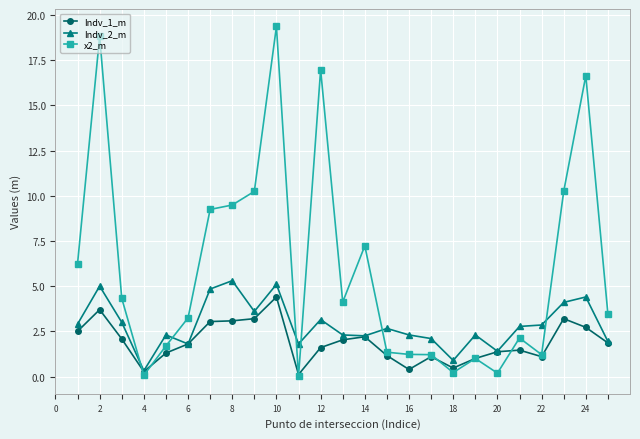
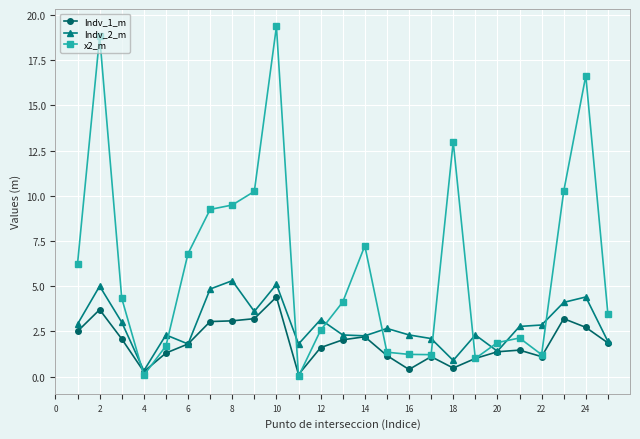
x2_m, 6: 3.2 -> 6.8
x2_m, 12: 17.0 -> 2.6
x2_m, 18: 0.2 -> 13.0
x2_m, 20: 0.2 -> 1.9
